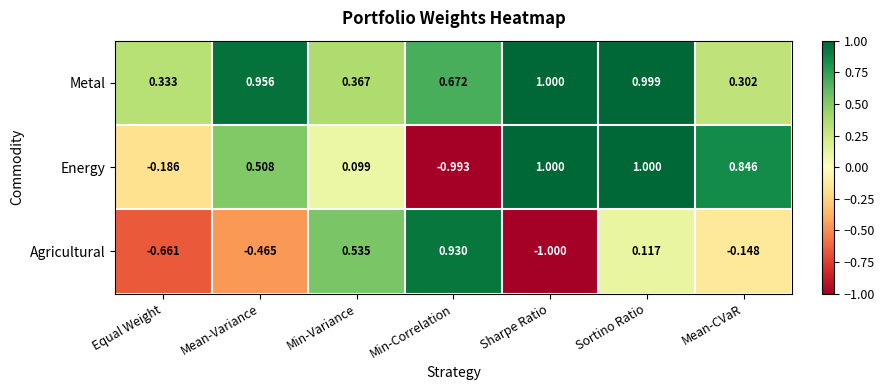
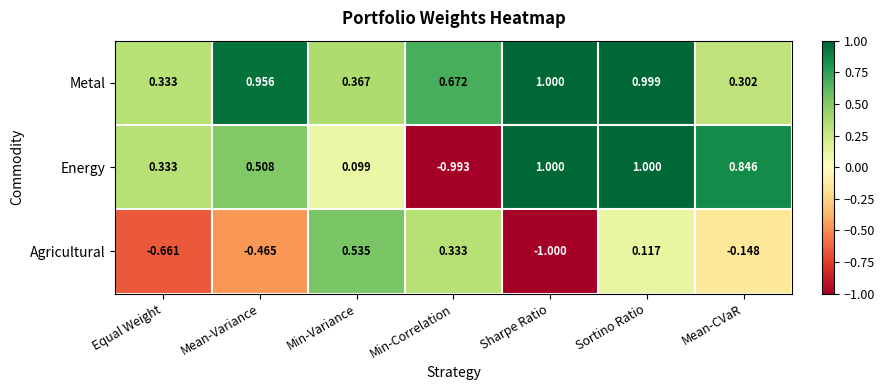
Energy, Equal Weight: -0.186 -> 0.333
Agricultural, Min-Correlation: 0.930 -> 0.333
